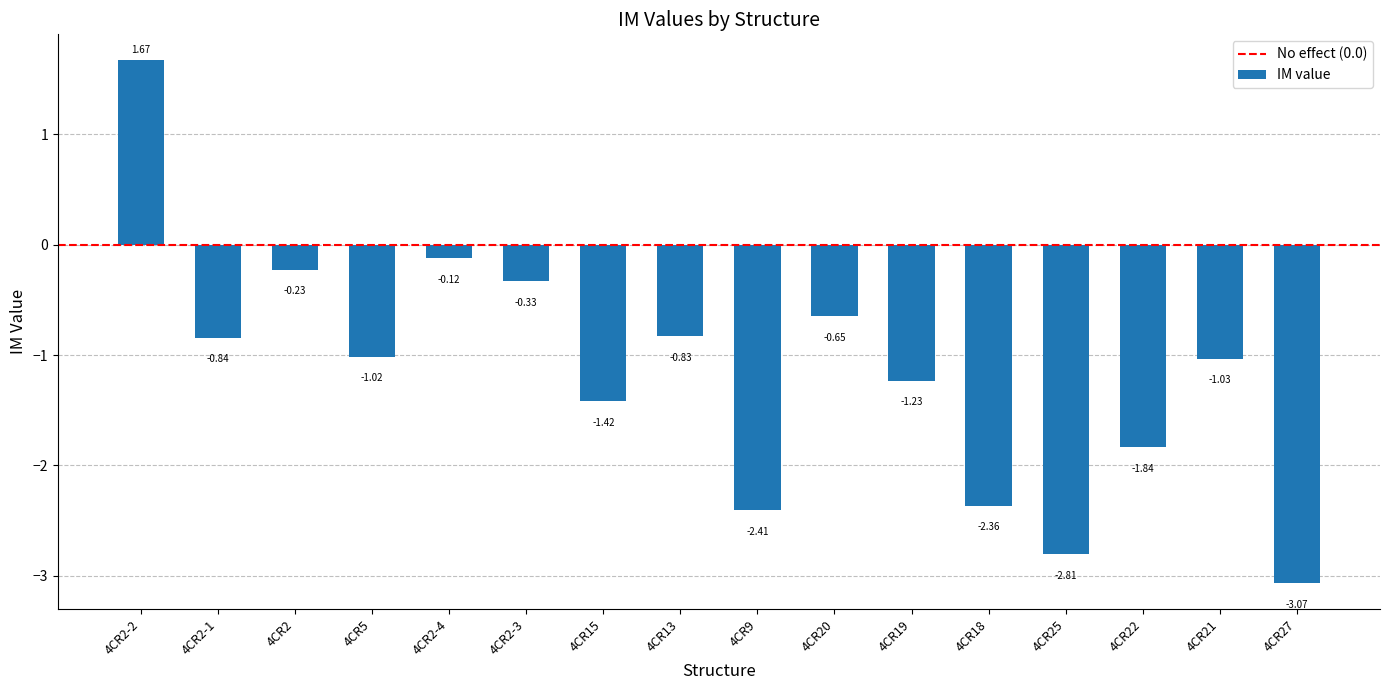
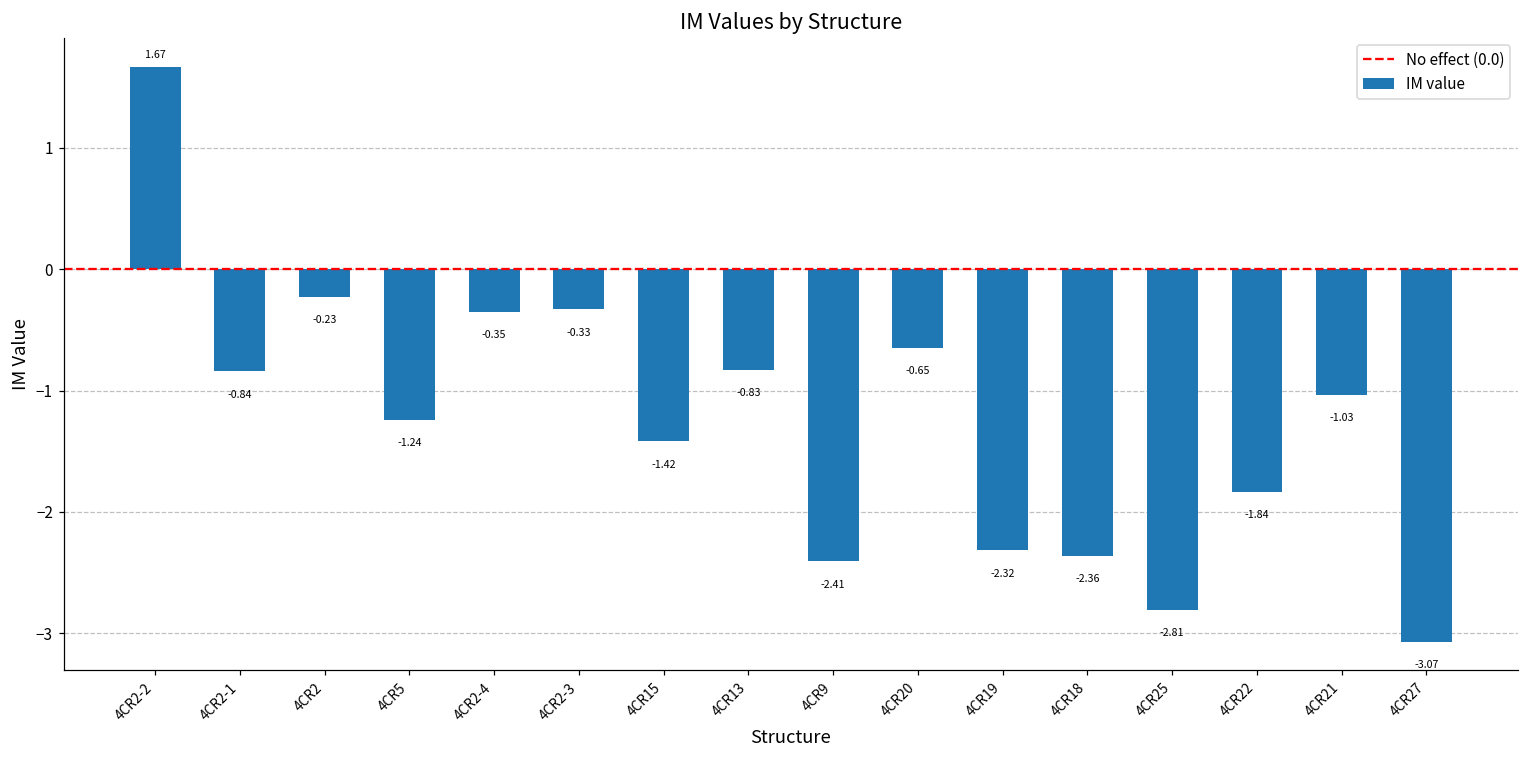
4CR5: -1.02 -> -1.24
4CR2-4: -0.12 -> -0.35
4CR19: -1.23 -> -2.32
